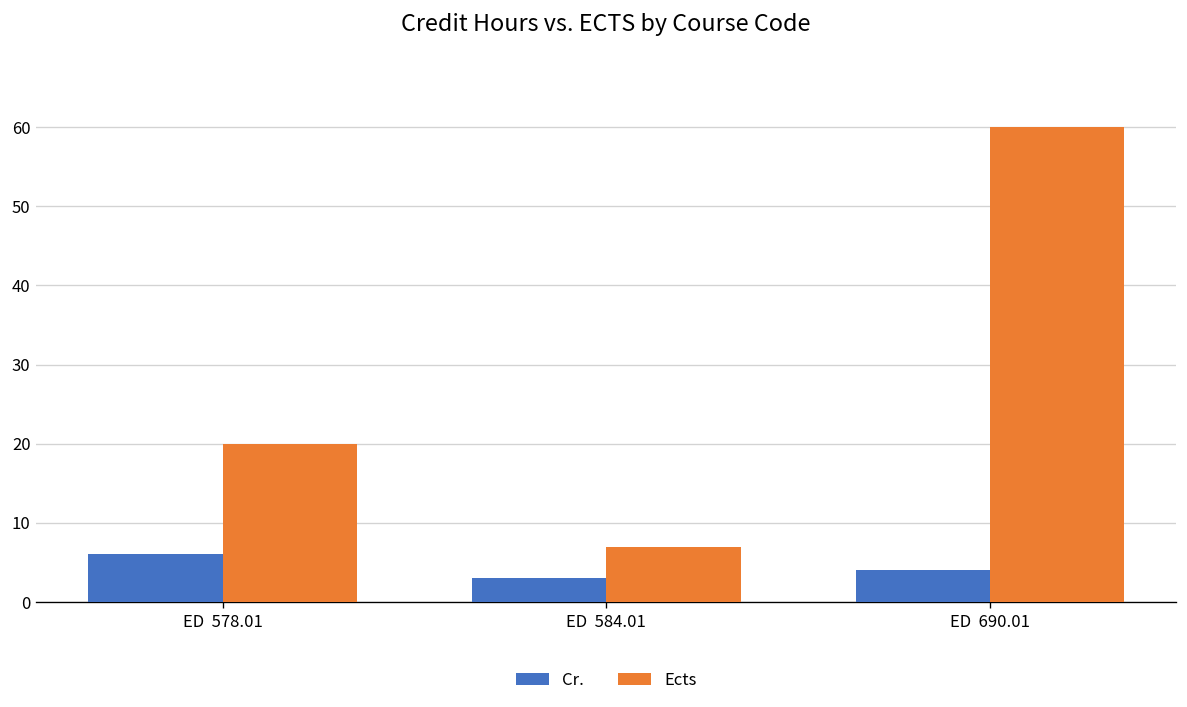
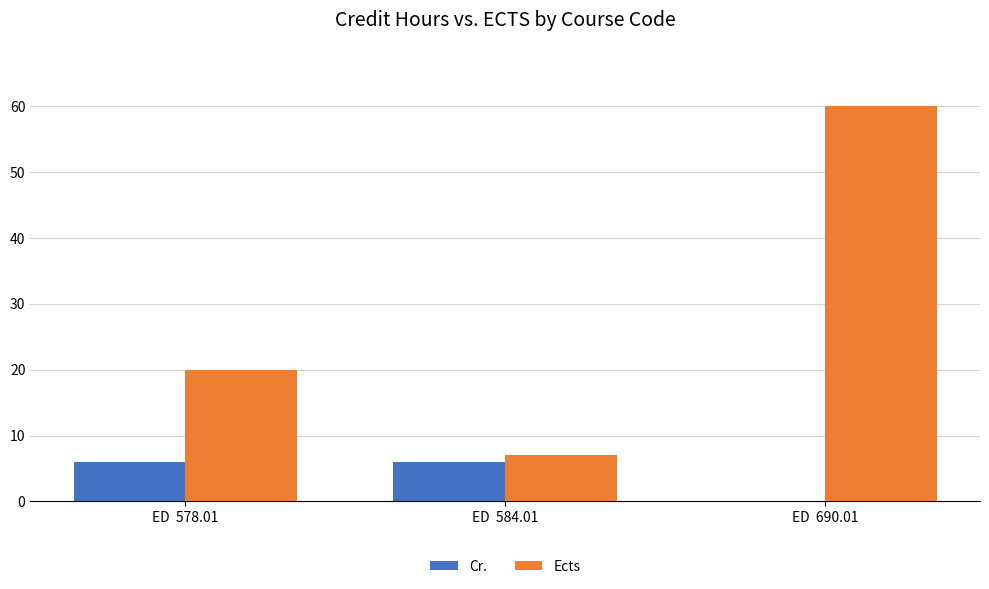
Cr., ED 584.01: 3 -> 6
Cr., ED 690.01: 4 -> 0
